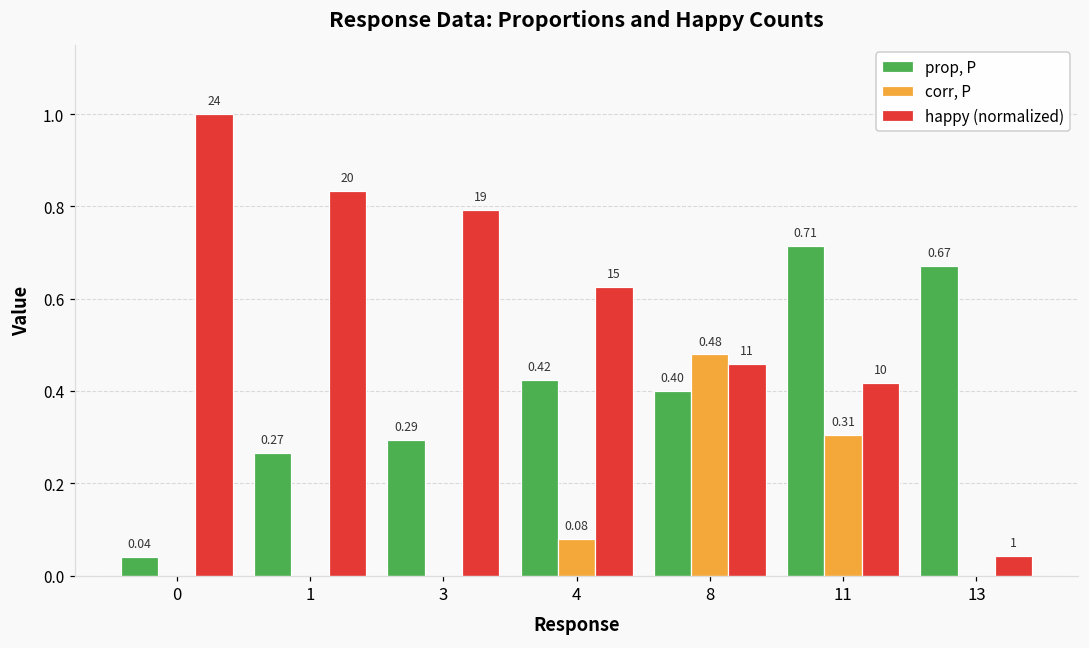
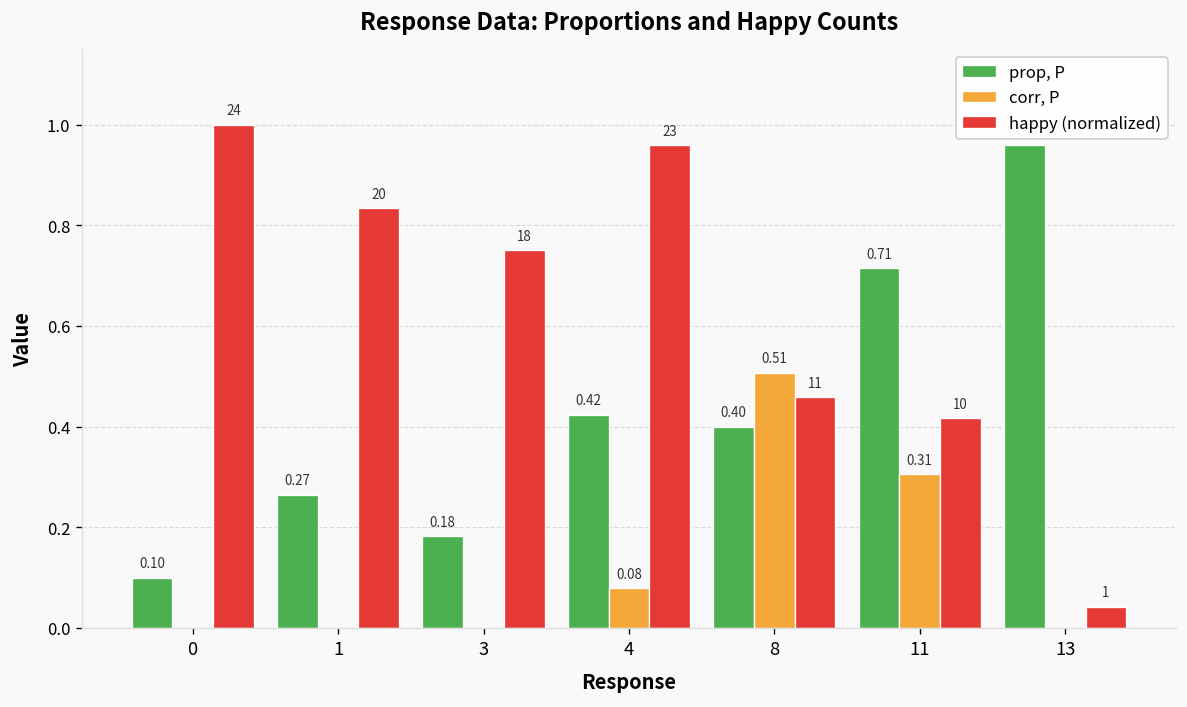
prop, P, 0: 0.04 -> 0.10
prop, P, 3: 0.29 -> 0.18
happy (normalized), 3: 19 -> 18
happy (normalized), 4: 15 -> 23
corr, P, 8: 0.48 -> 0.51
prop, P, 13: 0.67 -> 0.96
